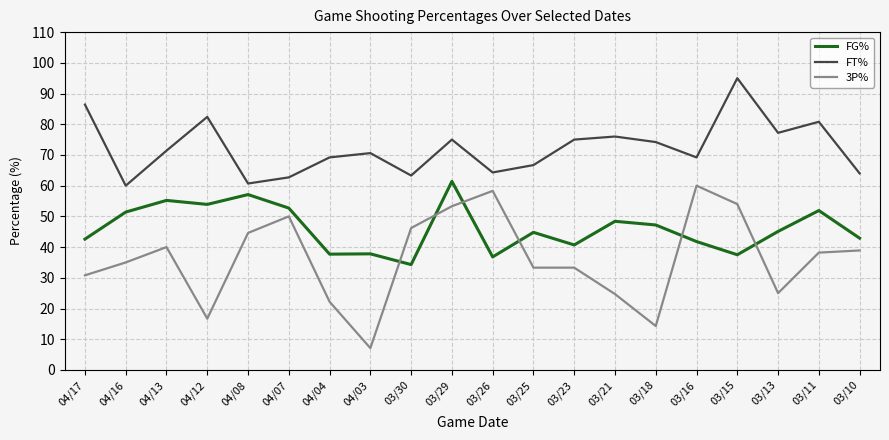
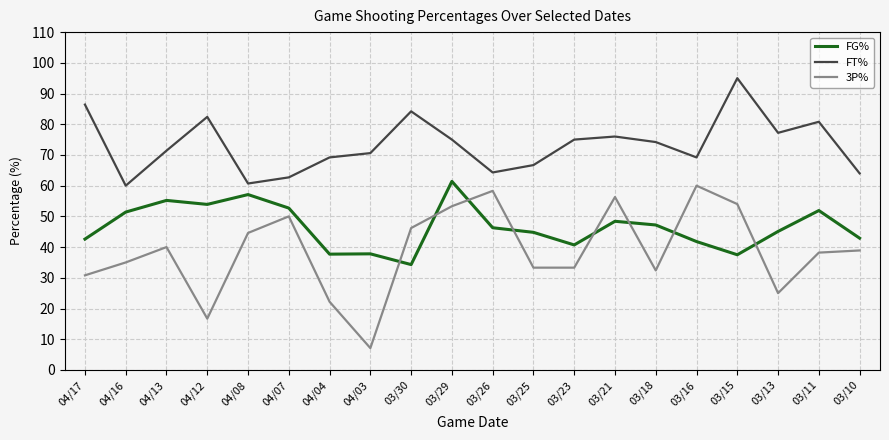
FT%, 03/30: 63 -> 84
FG%, 03/26: 37 -> 46
3P%, 03/21: 25 -> 56
3P%, 03/18: 14 -> 32
